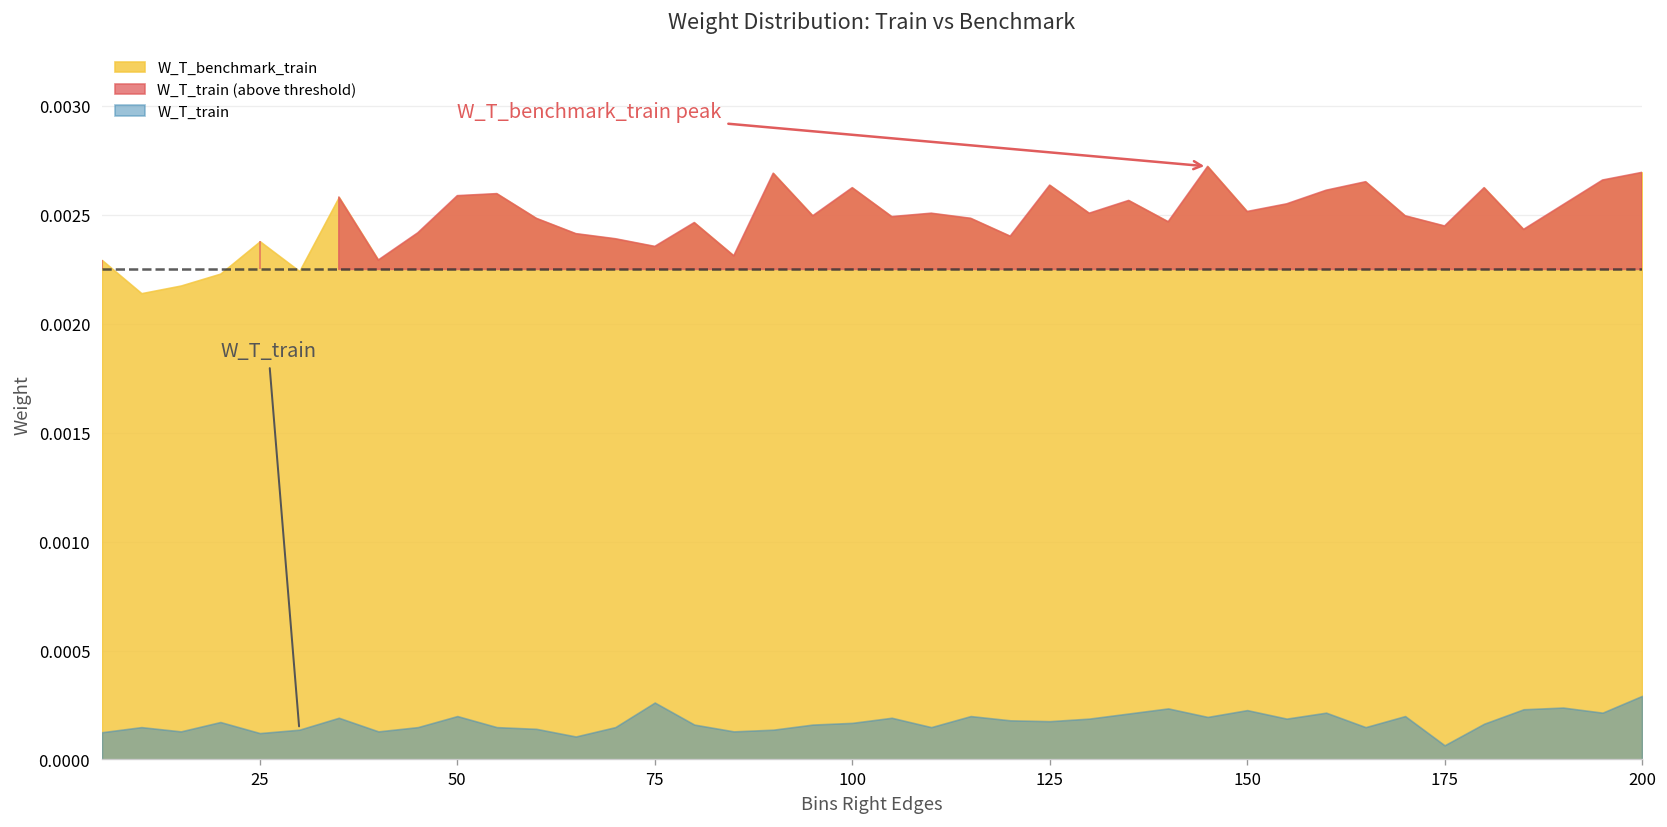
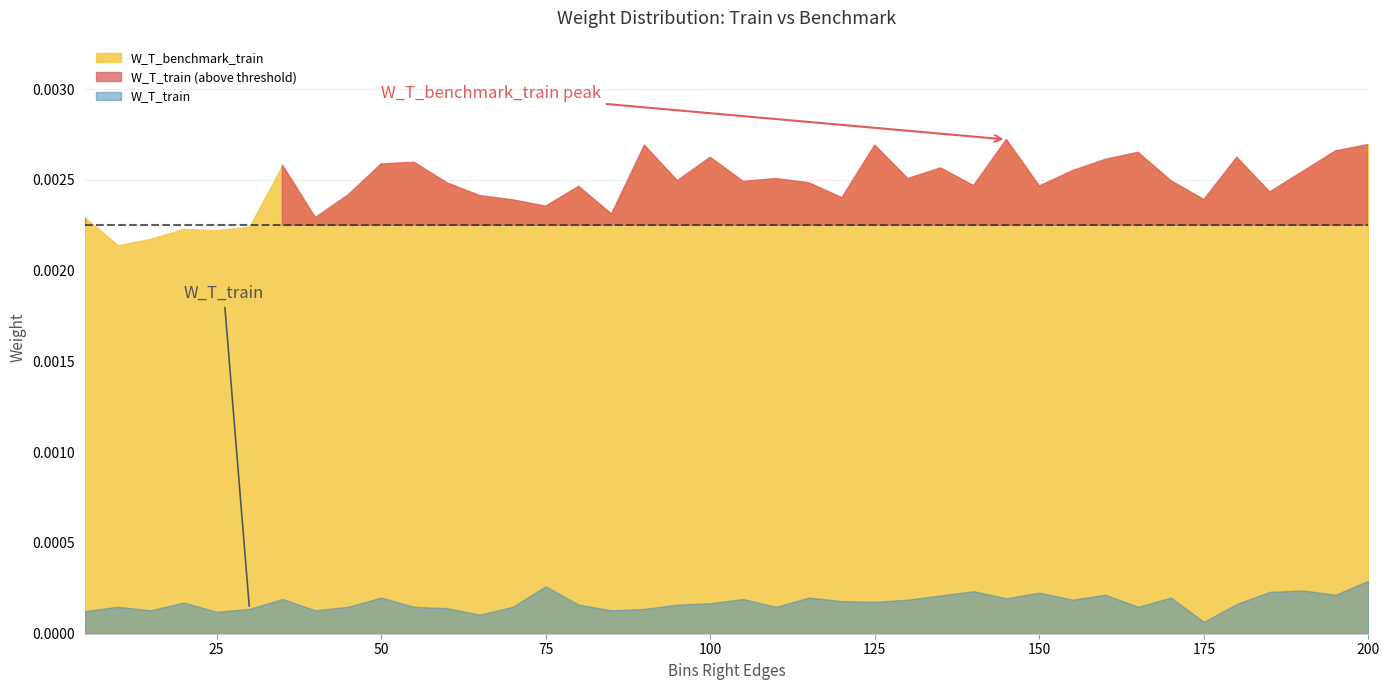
W_T_benchmark_train, 25: 0.00238 -> 0.00222
W_T_benchmark_train, 125: 0.00264 -> 0.00269
W_T_benchmark_train, 150: 0.00252 -> 0.00247
W_T_benchmark_train, 175: 0.00245 -> 0.00239
